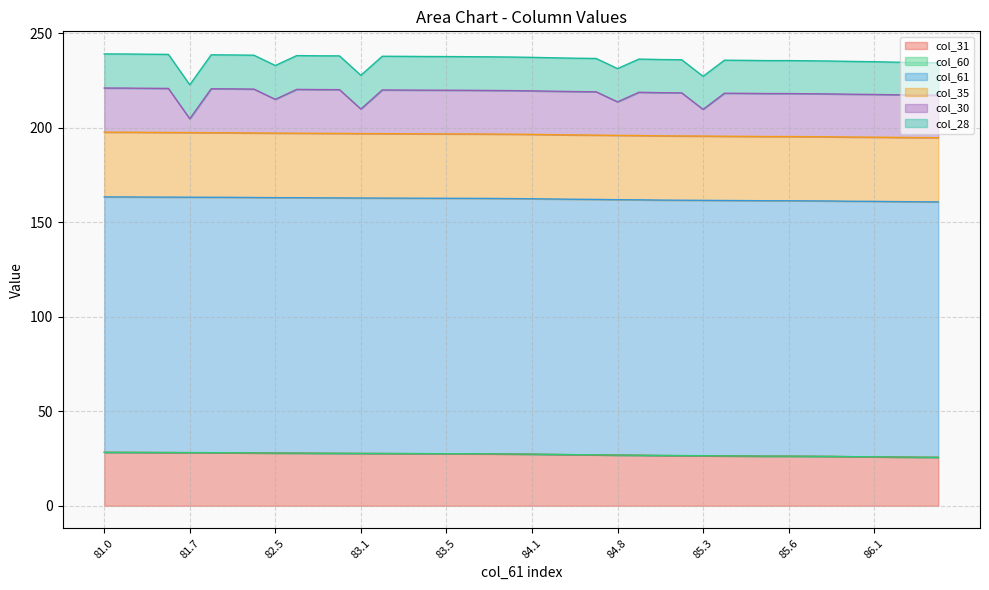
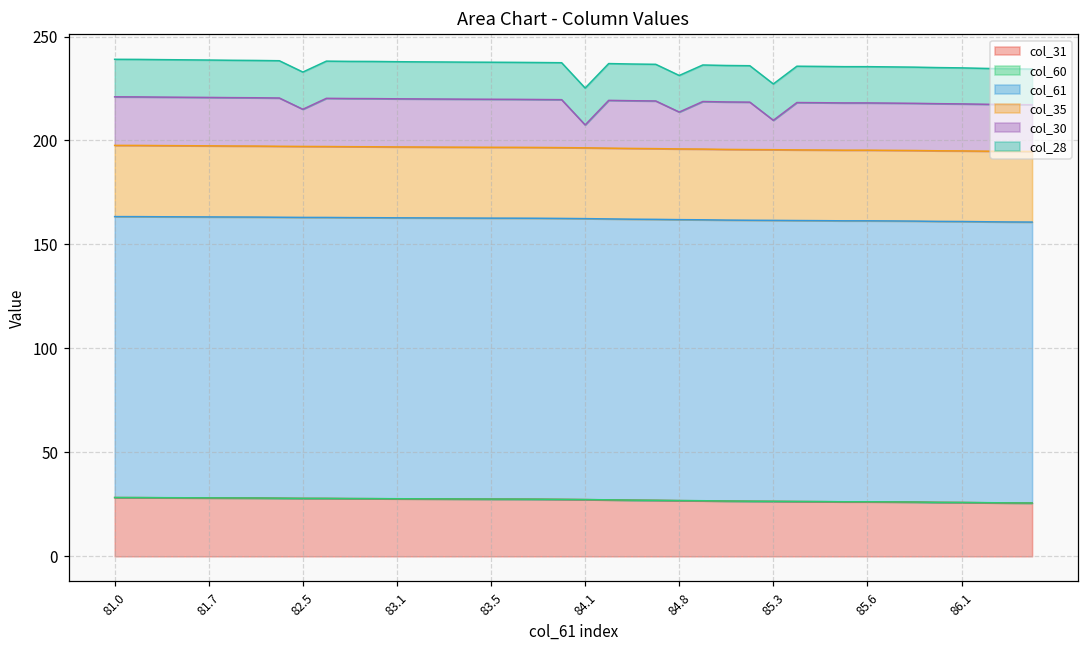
col_30, 81.7: 7 -> 23
col_30, 83.1: 13 -> 23
col_30, 84.1: 23 -> 11
